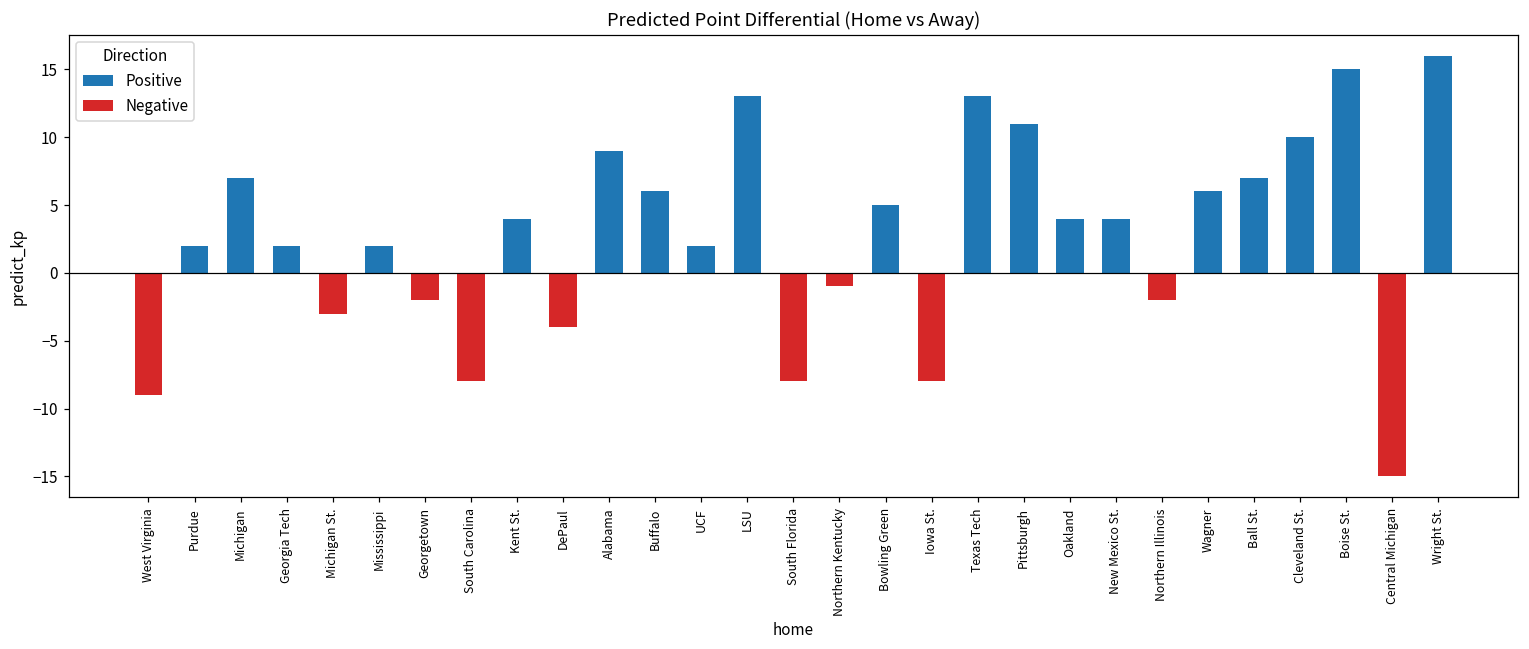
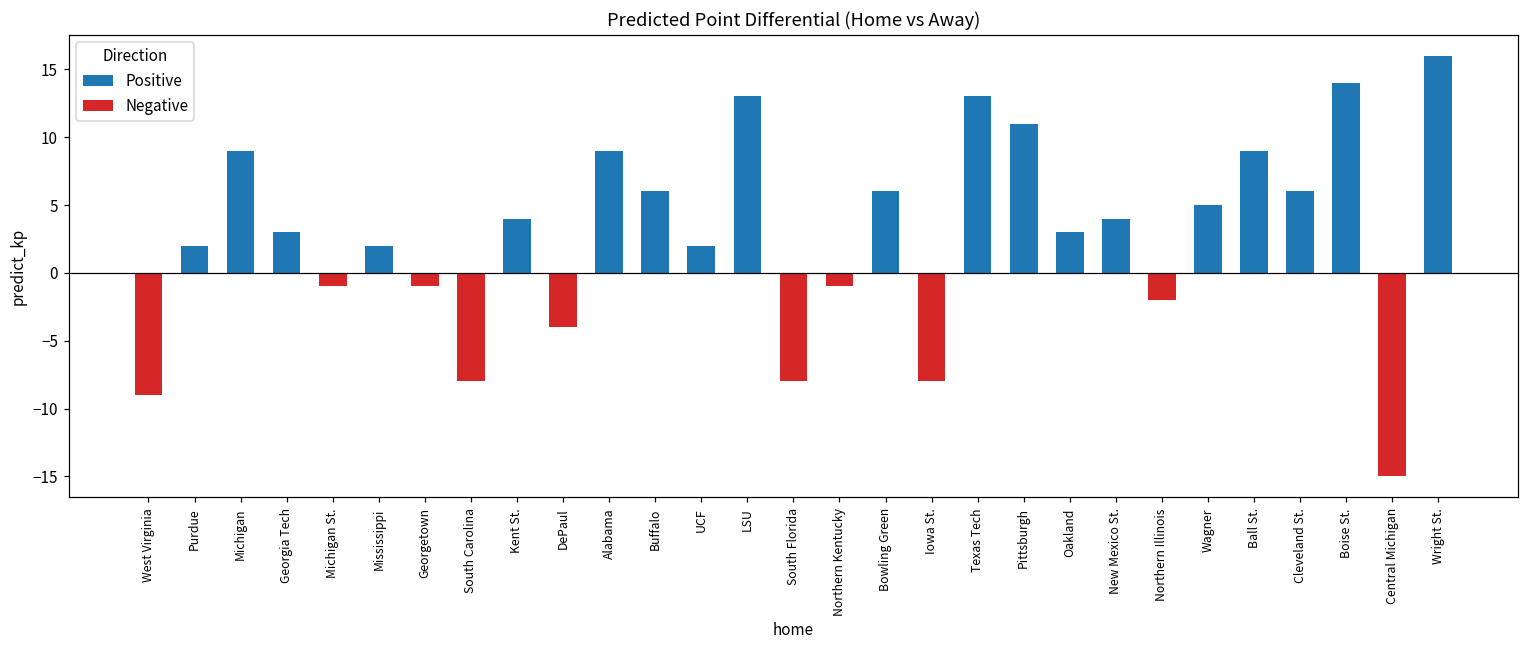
Positive, Michigan: 7 -> 9
Positive, Georgia Tech: 2 -> 3
Negative, Michigan St.: -3 -> -1
Negative, Georgetown: -2 -> -1
Positive, Bowling Green: 5 -> 6
Positive, Oakland: 4 -> 3
Positive, Wagner: 6 -> 5
Positive, Ball St.: 7 -> 9
Positive, Cleveland St.: 10 -> 6
Positive, Boise St.: 15 -> 14
